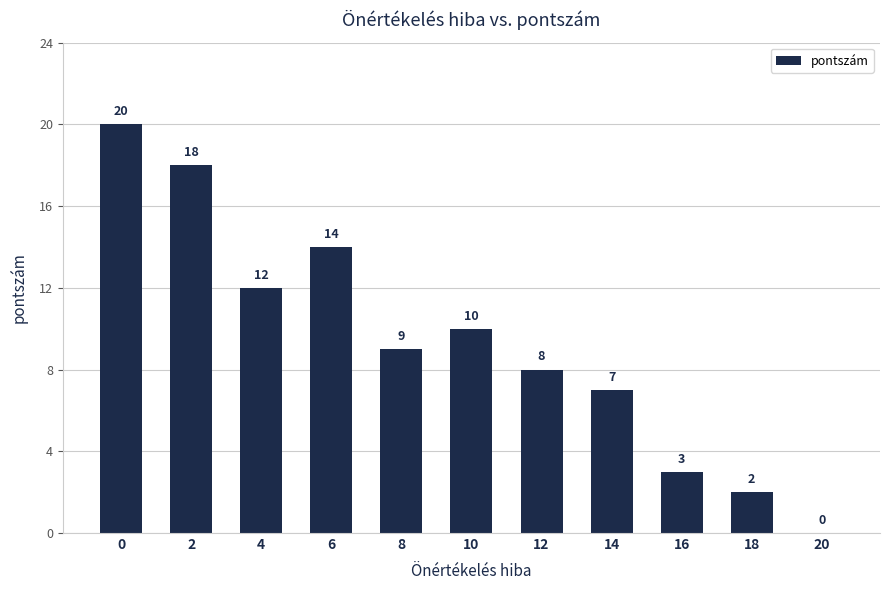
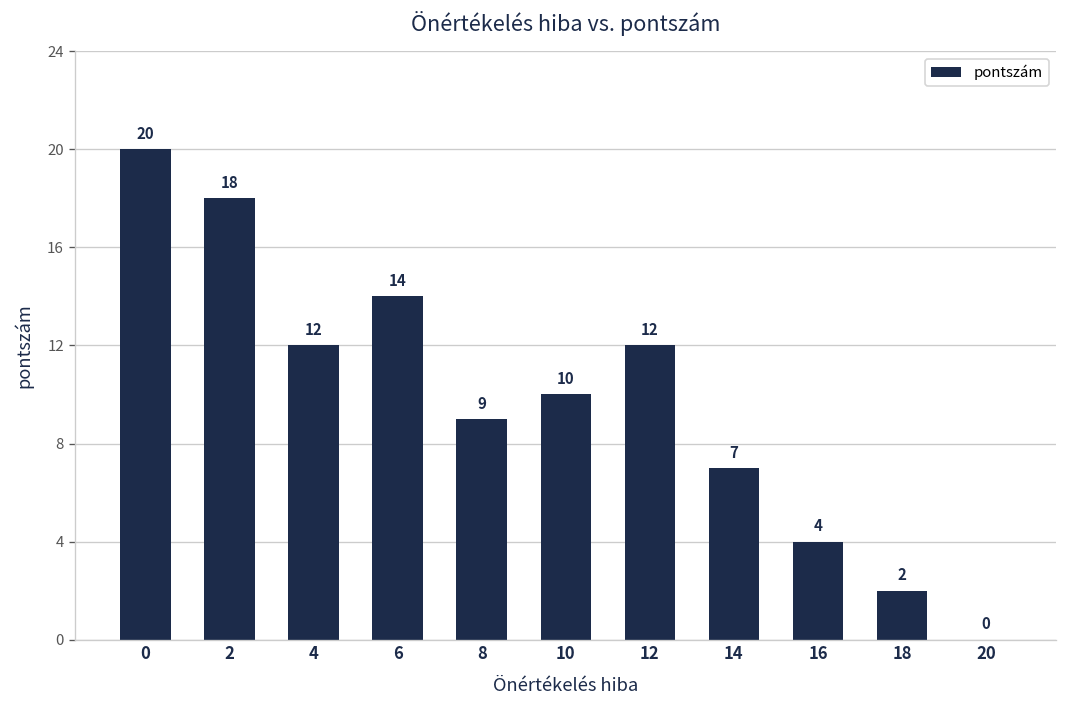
12: 8 -> 12
16: 3 -> 4
